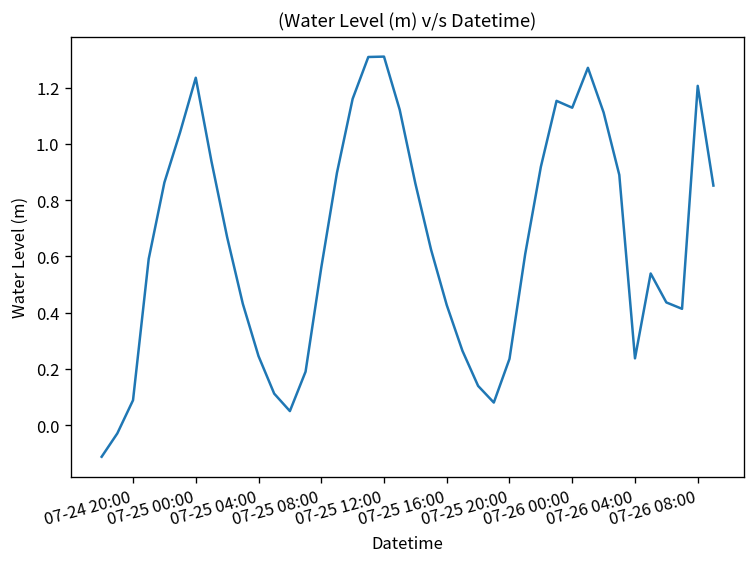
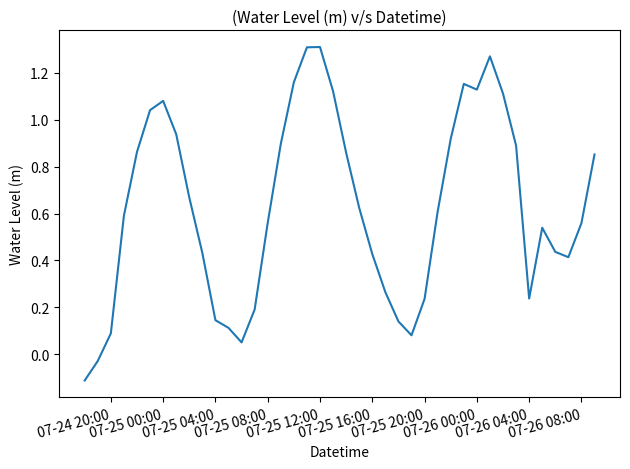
07-25 00:00: 1.24 -> 1.08
07-25 04:00: 0.25 -> 0.14
07-26 08:00: 1.21 -> 0.56
